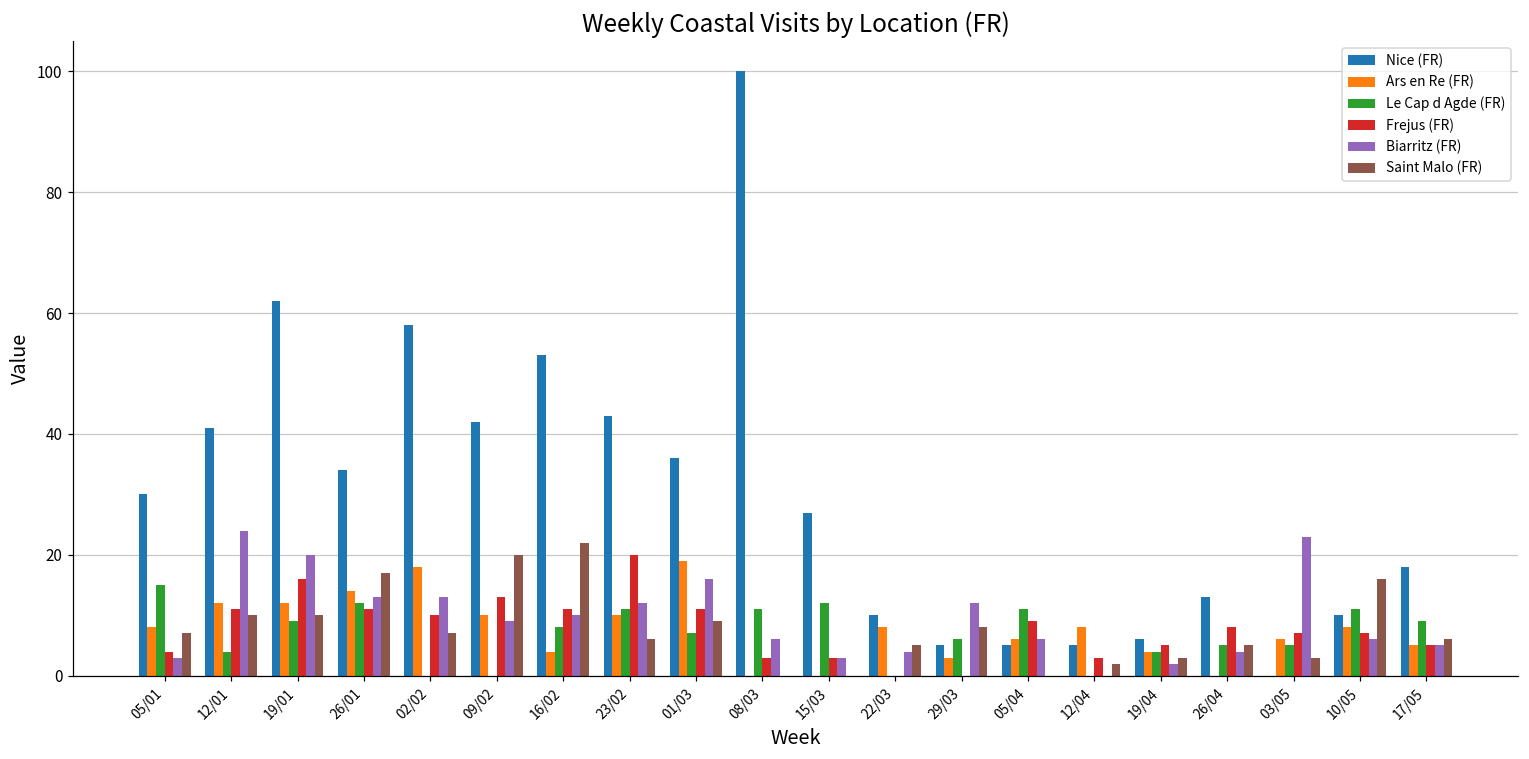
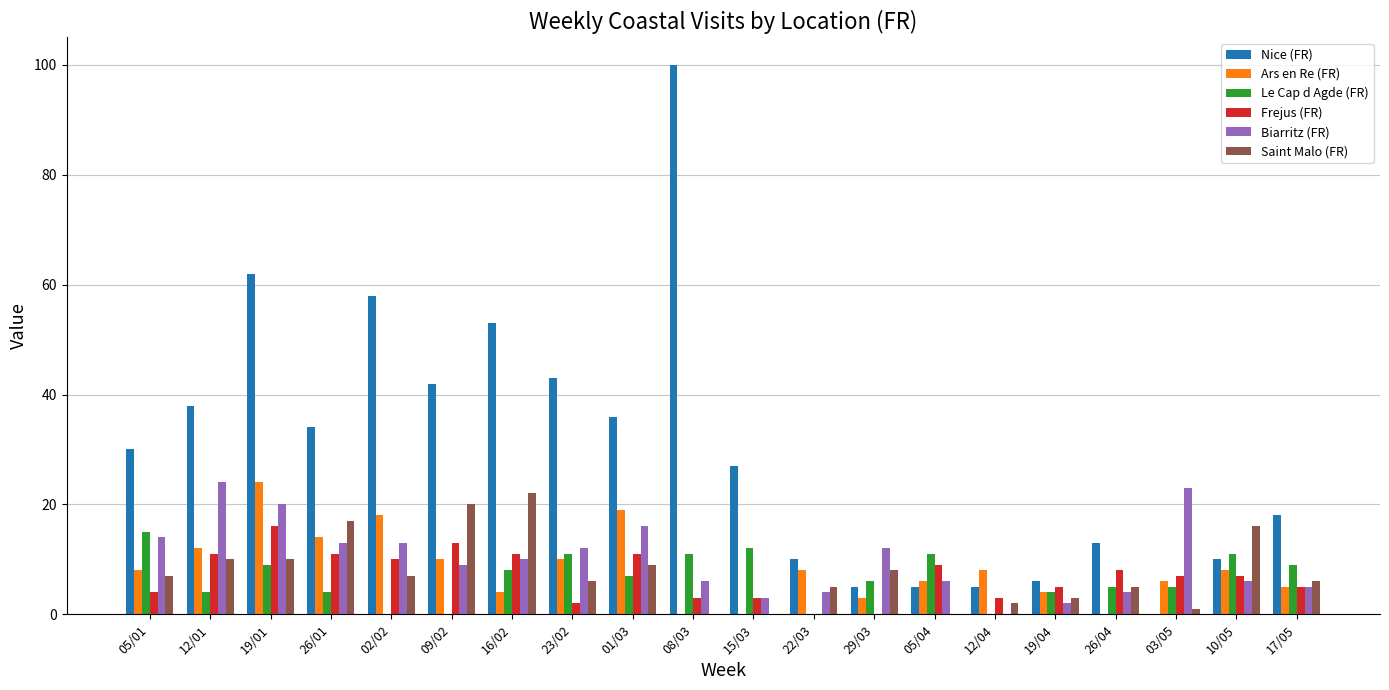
Biarritz (FR), 05/01: 3 -> 14
Nice (FR), 12/01: 41 -> 38
Ars en Re (FR), 19/01: 12 -> 24
Le Cap d Agde (FR), 26/01: 12 -> 4
Frejus (FR), 23/02: 20 -> 2
Saint Malo (FR), 03/05: 3 -> 1
